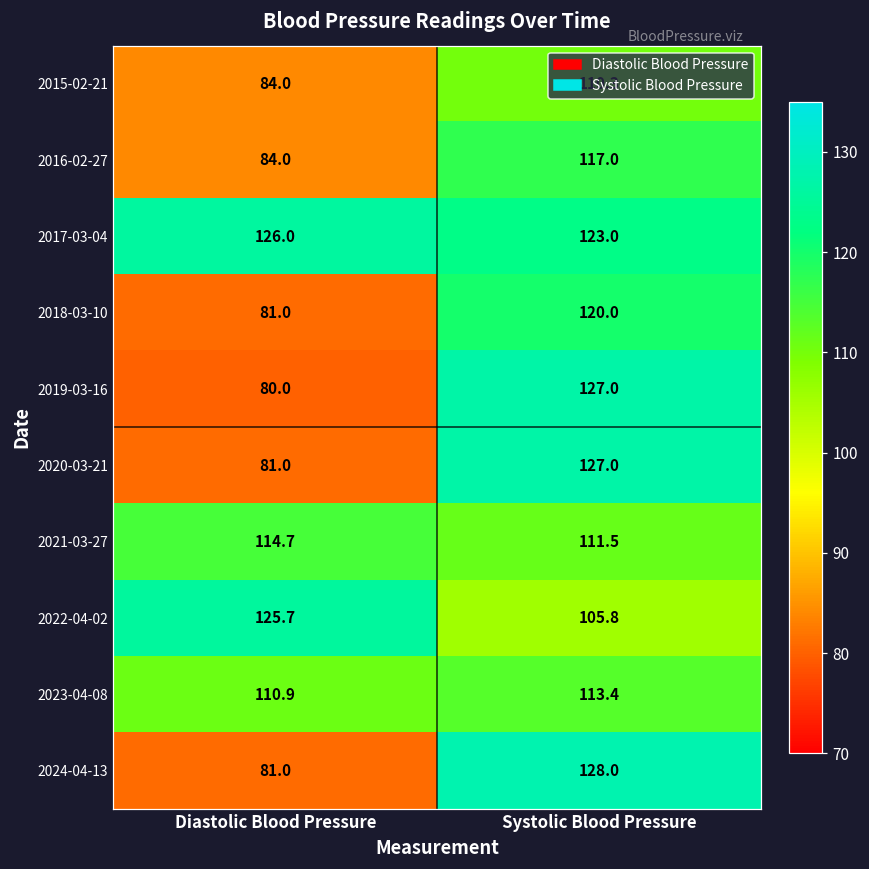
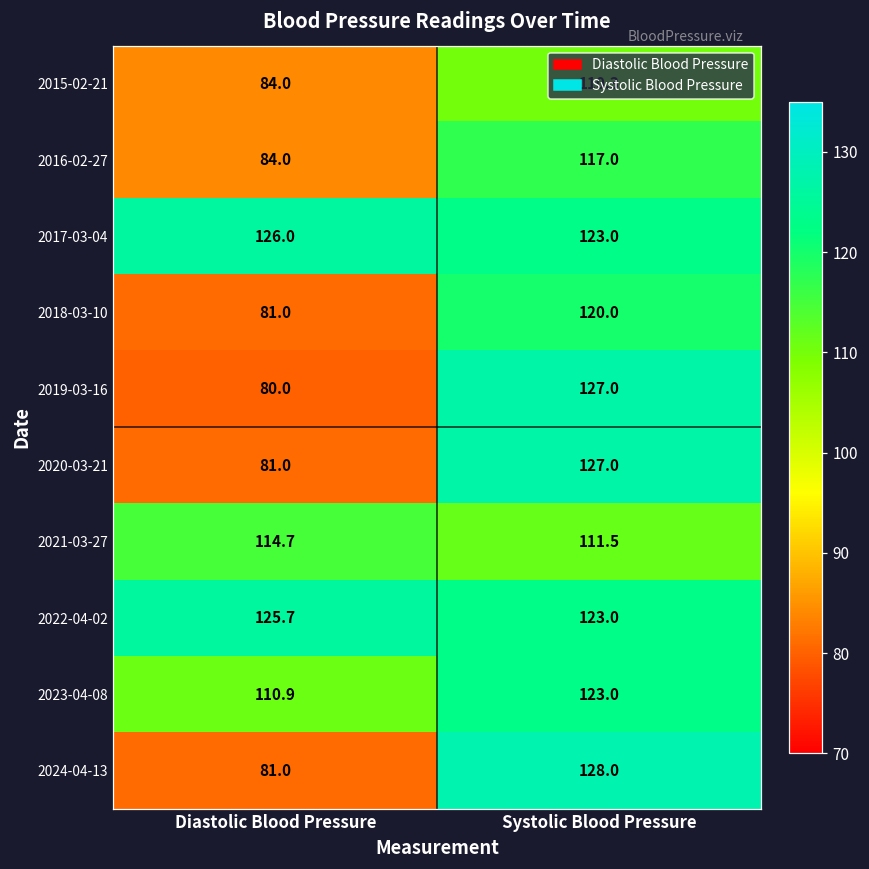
2022-04-02, Systolic Blood Pressure: 105.8 -> 123.0
2023-04-08, Systolic Blood Pressure: 113.4 -> 123.0
